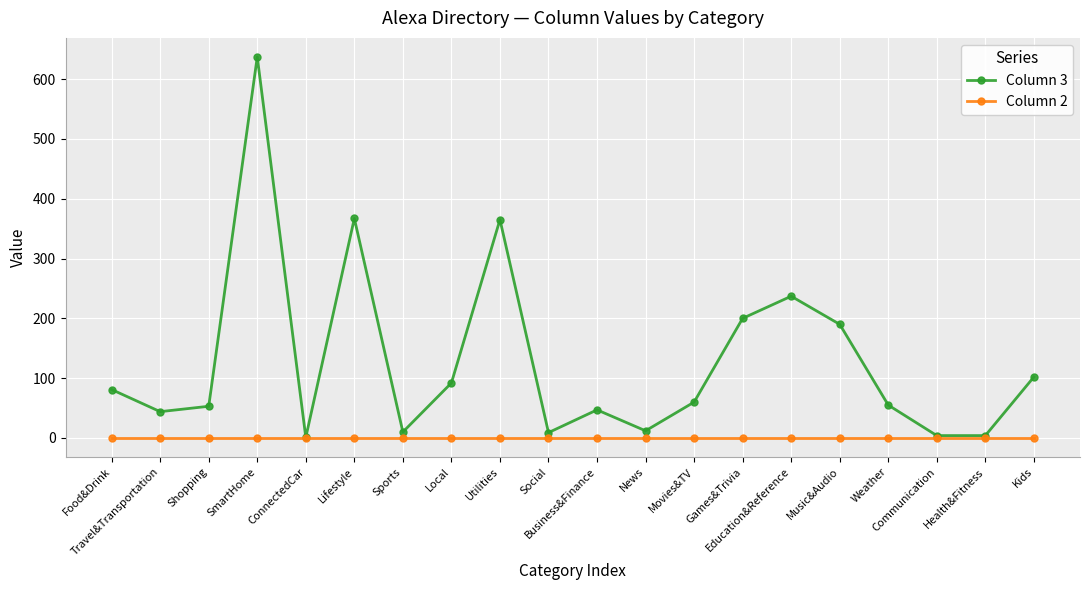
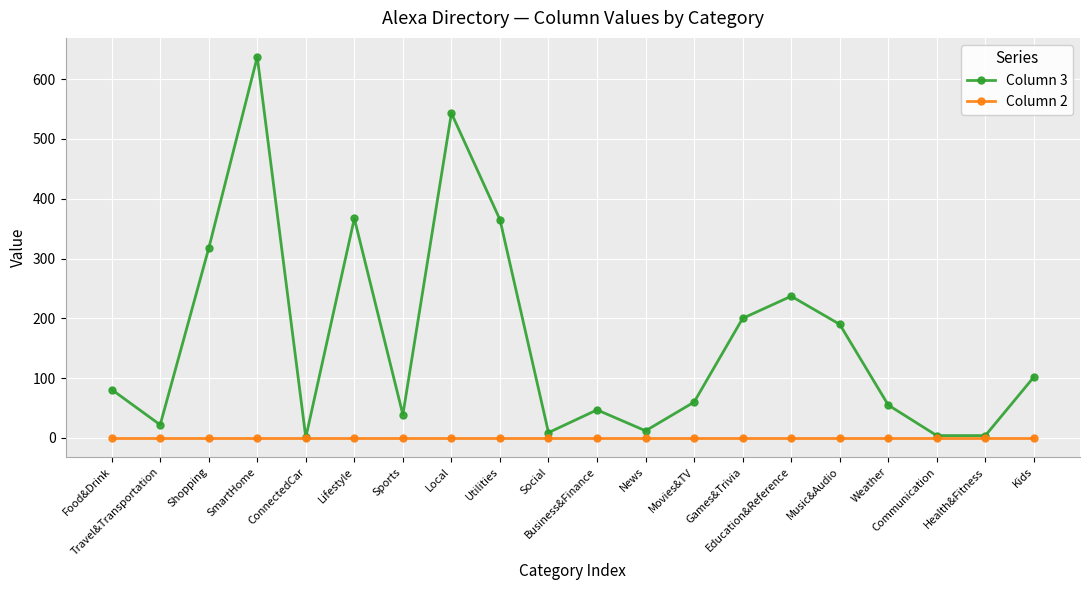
Column 3, Travel&Transportation: 40 -> 20
Column 3, Shopping: 50 -> 320
Column 3, Sports: 10 -> 40
Column 3, Local: 90 -> 540
